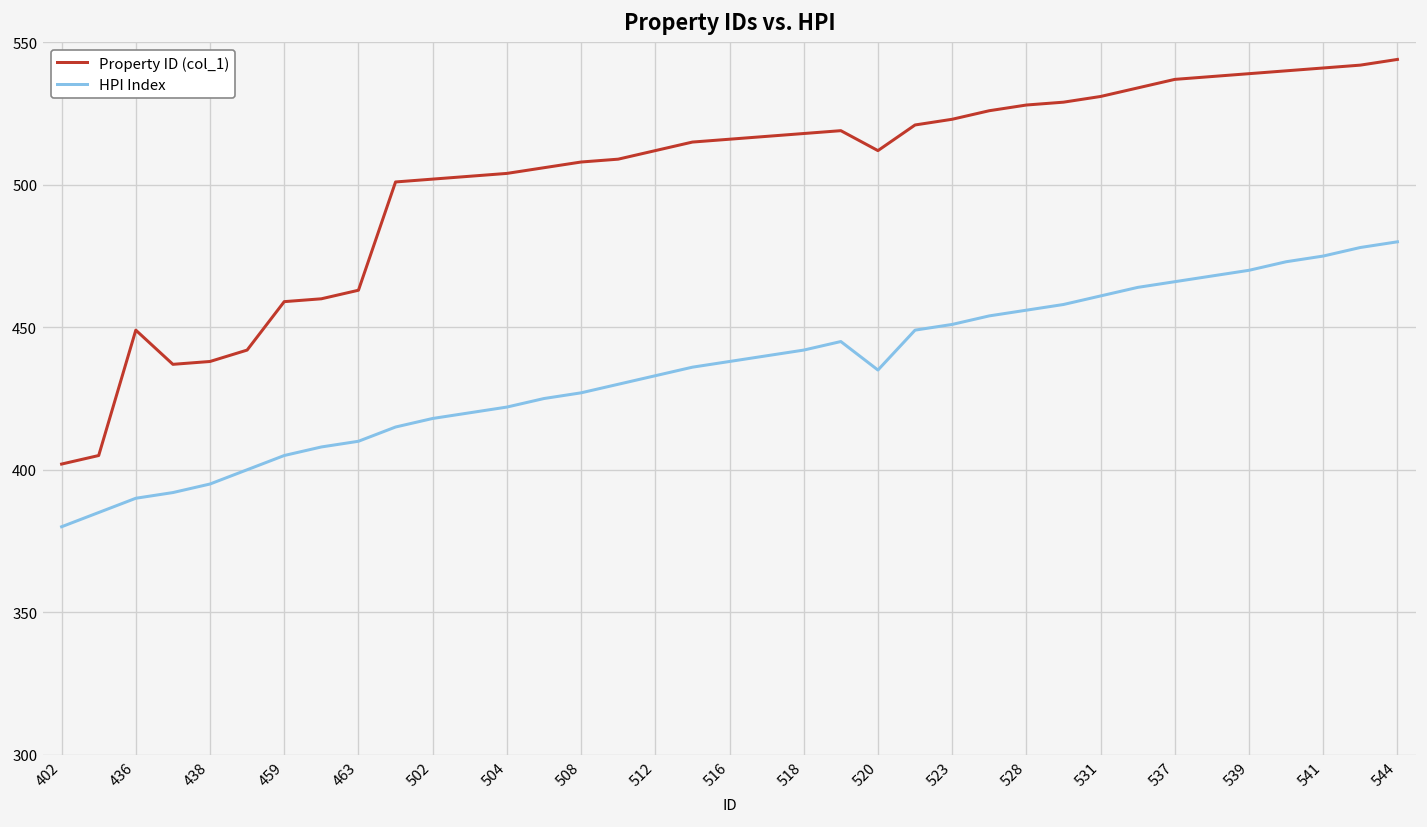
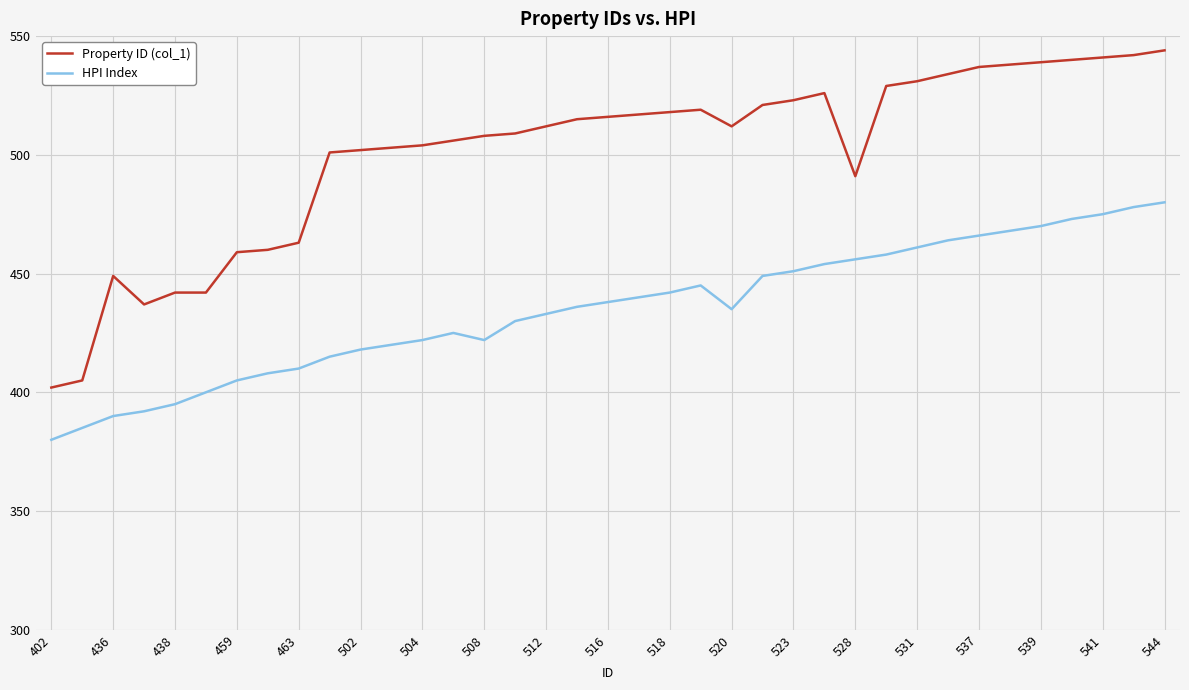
Property ID (col_1), 438: 438 -> 442
HPI Index, 508: 427 -> 422
Property ID (col_1), 528: 528 -> 491
